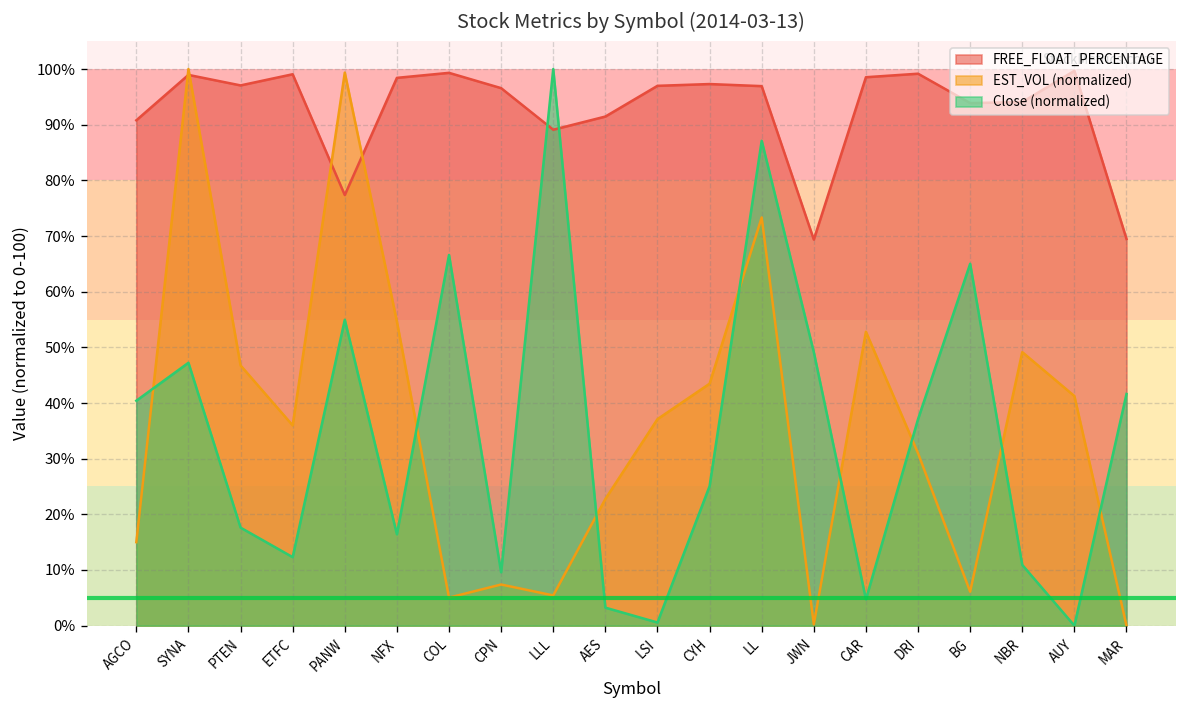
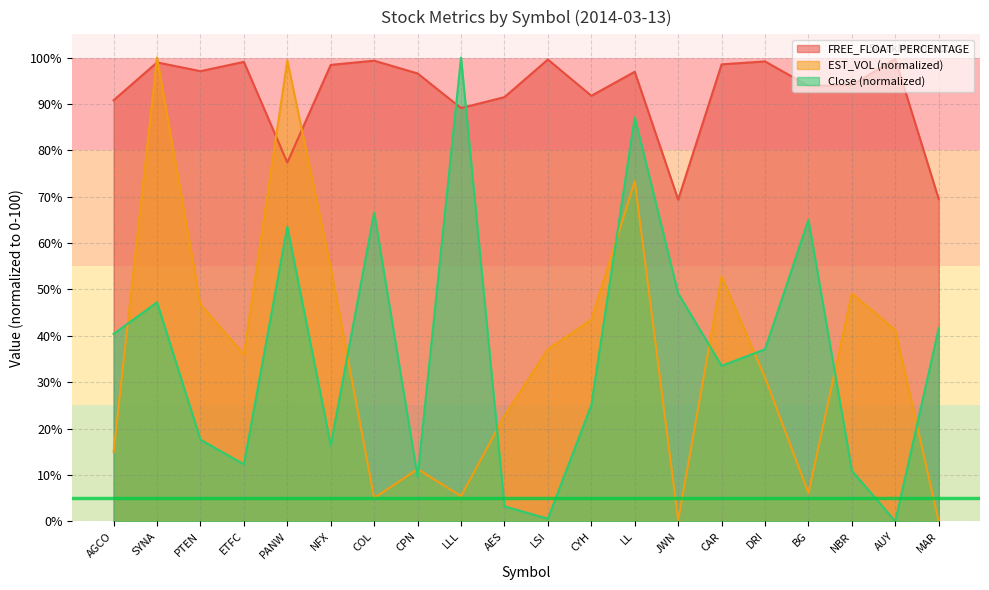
Close (normalized), PANW: 55% -> 64%
EST_VOL (normalized), CPN: 7% -> 11%
FREE_FLOAT_PERCENTAGE, LSI: 97% -> 100%
FREE_FLOAT_PERCENTAGE, CYH: 97% -> 92%
Close (normalized), CAR: 5% -> 34%
